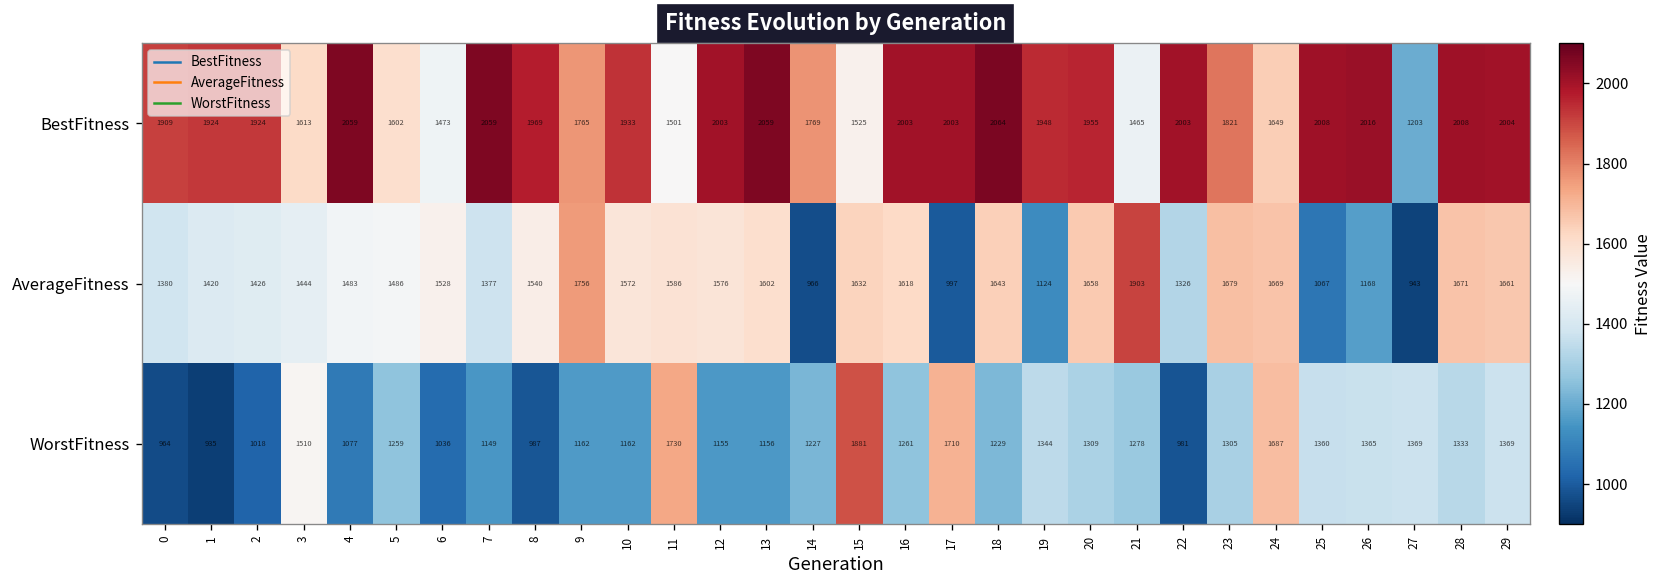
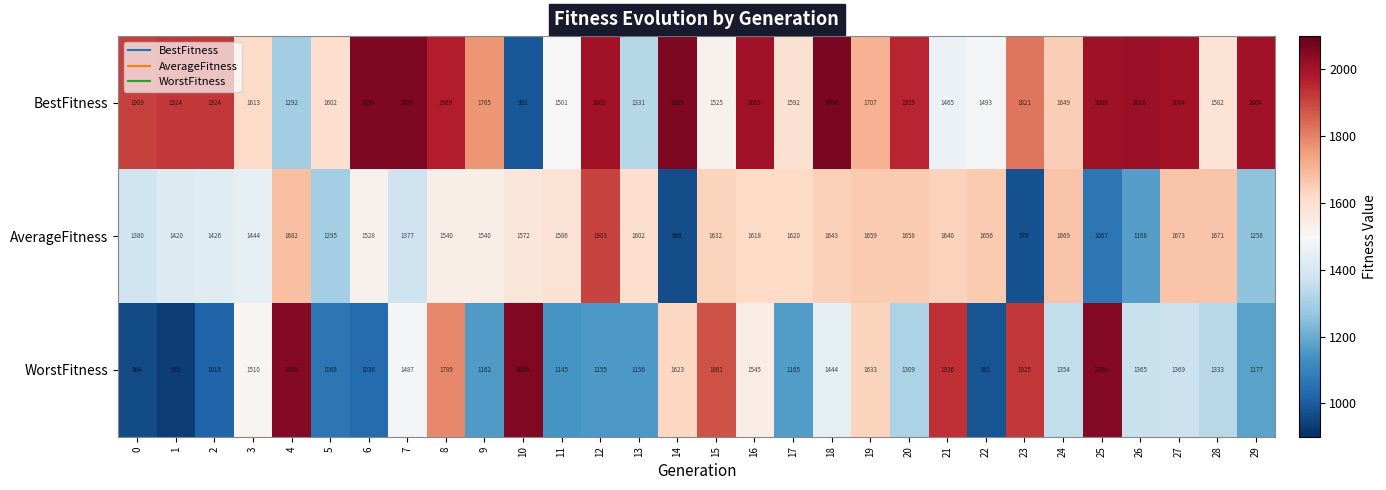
BestFitness, 4: 2059 -> 1292
BestFitness, 6: 1473 -> 2059
BestFitness, 10: 1933 -> 992
BestFitness, 13: 2059 -> 1331
BestFitness, 14: 1769 -> 2059
BestFitness, 17: 2003 -> 1592
BestFitness, 19: 1948 -> 1707
BestFitness, 22: 2003 -> 1493
BestFitness, 27: 1203 -> 2004
BestFitness, 28: 2008 -> 1582
AverageFitness, 4: 1483 -> 1682
AverageFitness, 5: 1486 -> 1295
AverageFitness, 9: 1756 -> 1540
AverageFitness, 12: 1576 -> 1903
AverageFitness, 17: 997 -> 1620
AverageFitness, 19: 1124 -> 1659
AverageFitness, 21: 1903 -> 1640
AverageFitness, 22: 1326 -> 1656
AverageFitness, 23: 1679 -> 976
AverageFitness, 27: 943 -> 1673
AverageFitness, 29: 1661 -> 1258
WorstFitness, 4: 1077 -> 2050
WorstFitness, 5: 1259 -> 1068
WorstFitness, 7: 1149 -> 1487
WorstFitness, 8: 987 -> 1789
WorstFitness, 10: 1162 -> 2056
WorstFitness, 11: 1730 -> 1145
WorstFitness, 14: 1227 -> 1623
WorstFitness, 16: 1261 -> 1545
WorstFitness, 17: 1710 -> 1165
WorstFitness, 18: 1229 -> 1444
WorstFitness, 19: 1344 -> 1633
WorstFitness, 21: 1278 -> 1936
WorstFitness, 23: 1305 -> 1925
WorstFitness, 24: 1687 -> 1354
WorstFitness, 25: 1360 -> 2050
WorstFitness, 29: 1369 -> 1177
